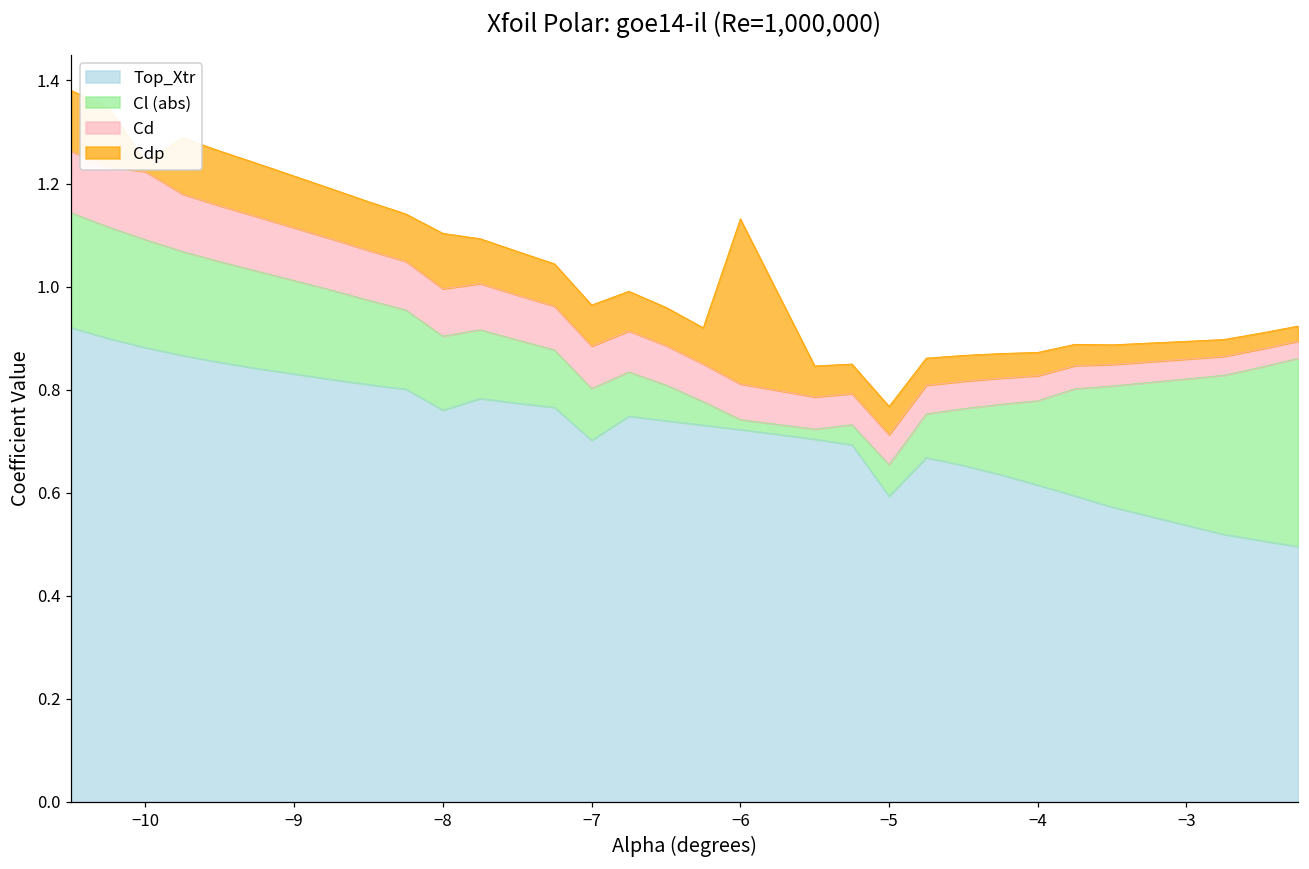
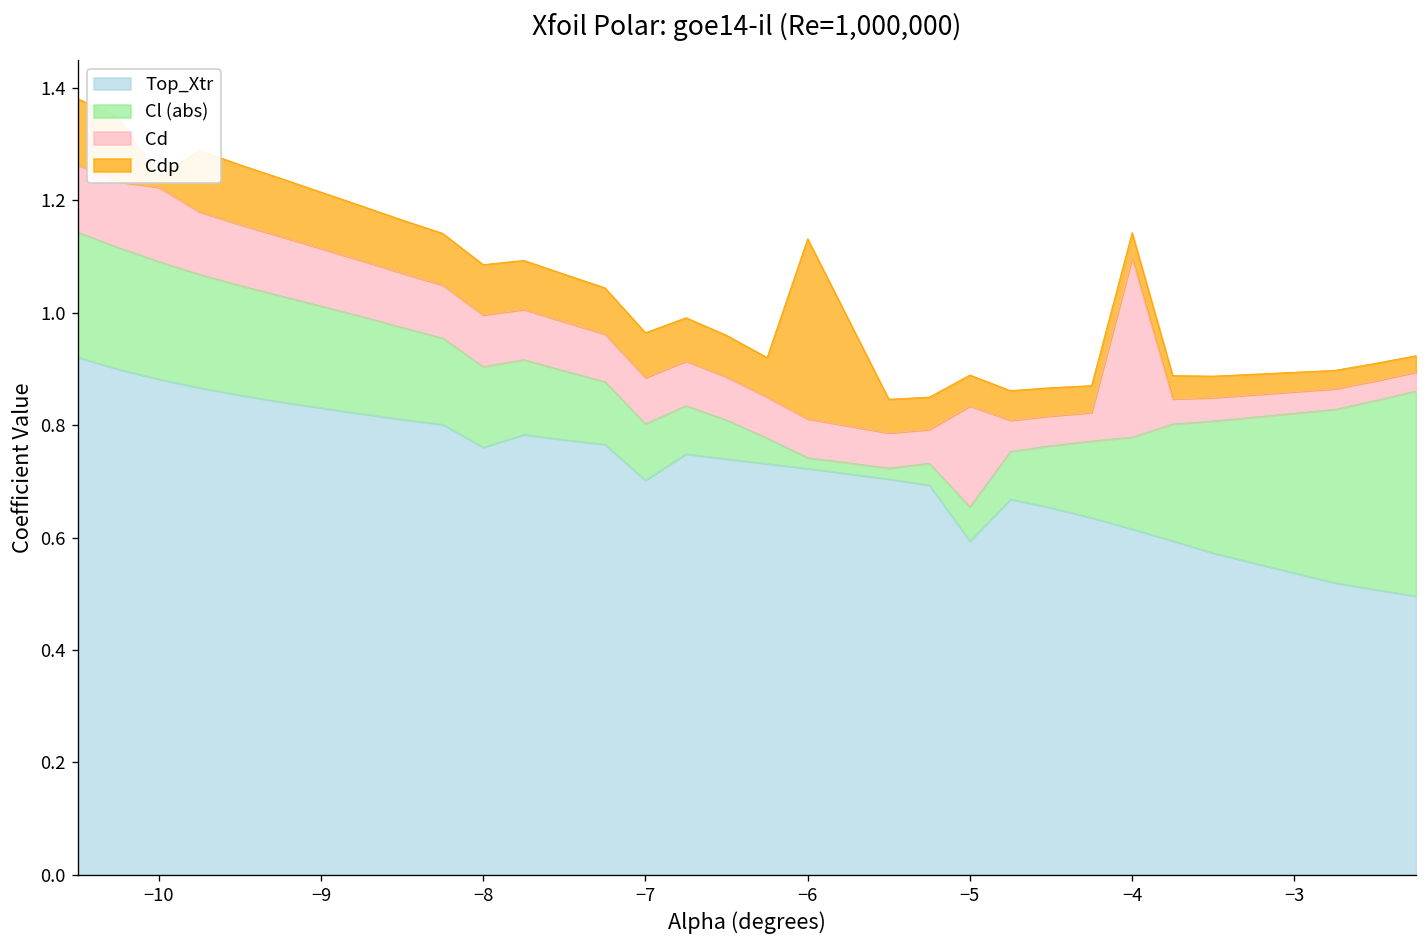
Cdp, −8: 0.11 -> 0.09
Cd, −5: 0.06 -> 0.18
Cd, −4: 0.05 -> 0.32
